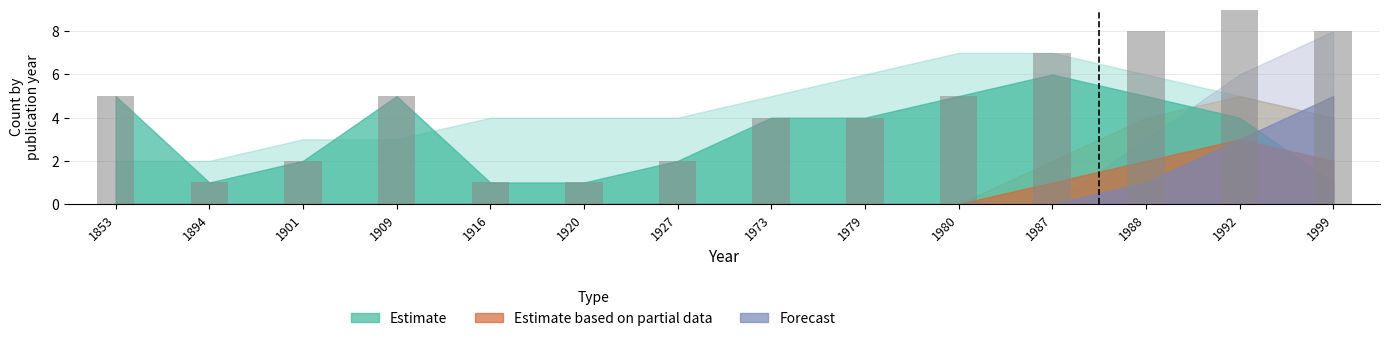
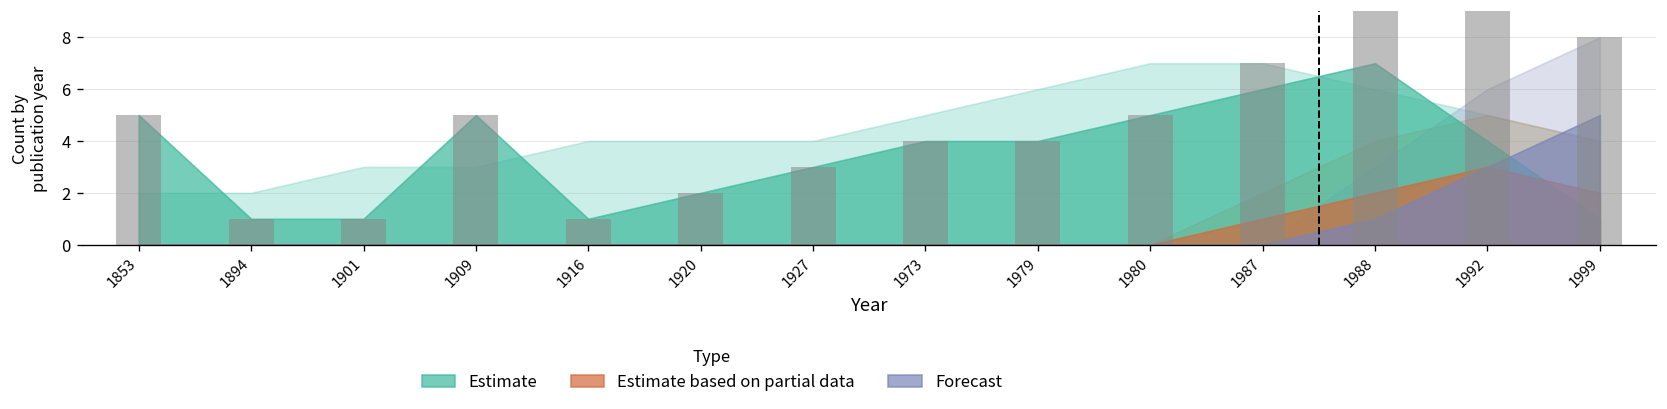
Estimate, 1901: 2 -> 1
Estimate, 1920: 1 -> 2
Estimate, 1927: 2 -> 3
Estimate, 1988: 5 -> 7
